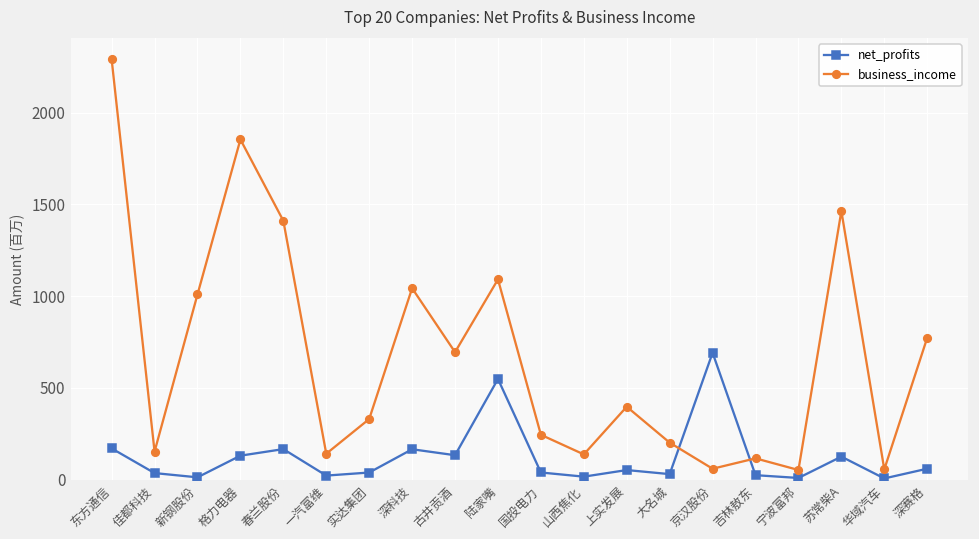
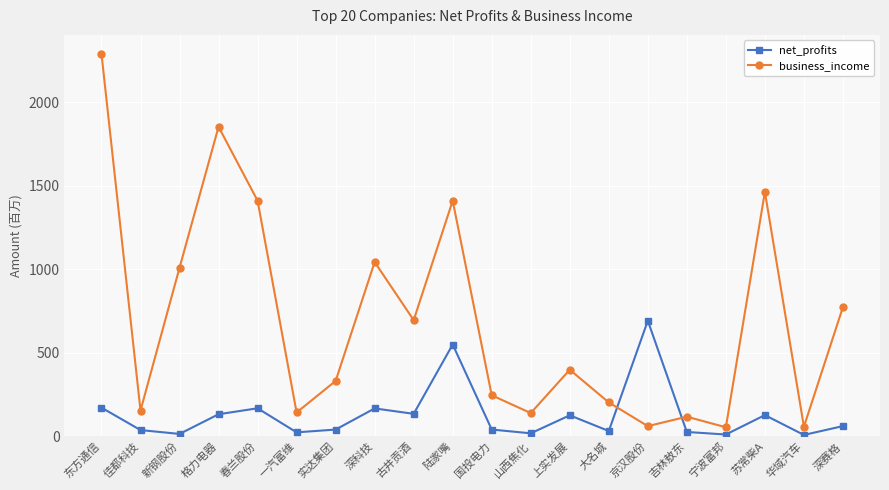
business_income, 陆家嘴: 1090 -> 1410
net_profits, 上实发展: 50 -> 120
